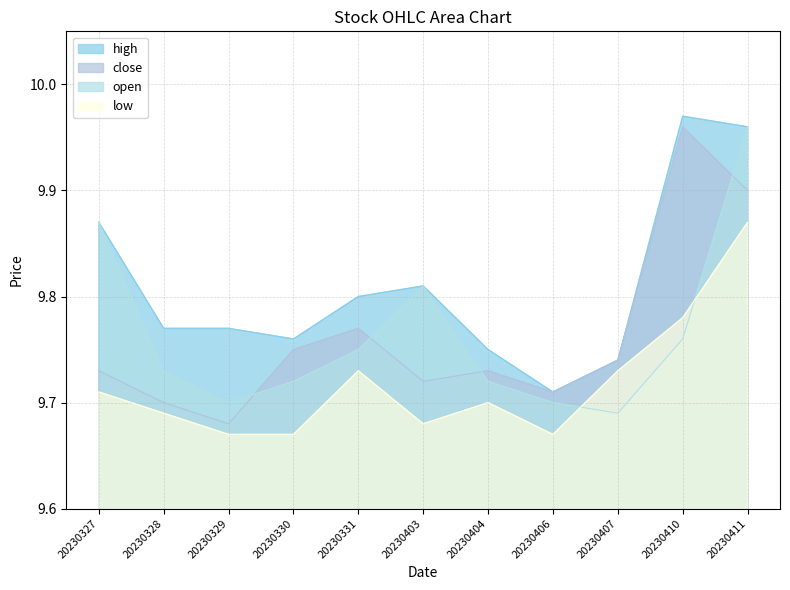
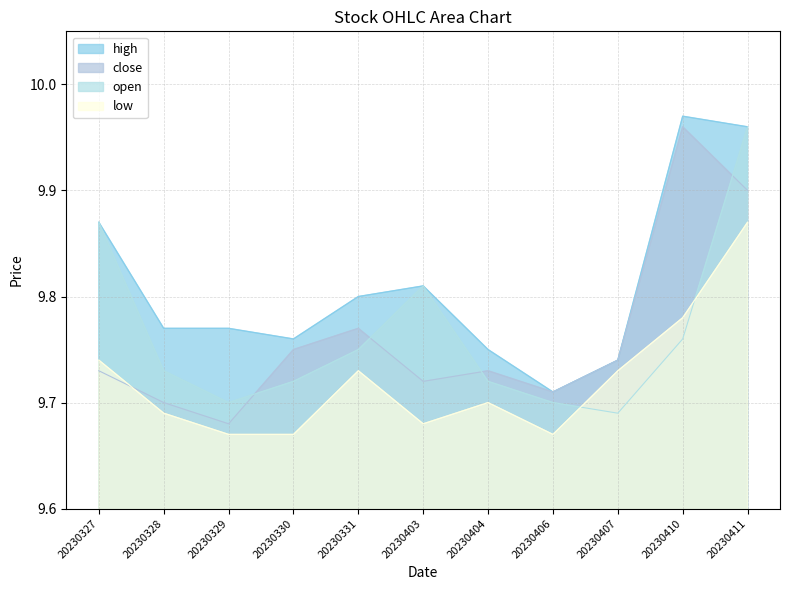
low, 20230327: 9.71 -> 9.74
